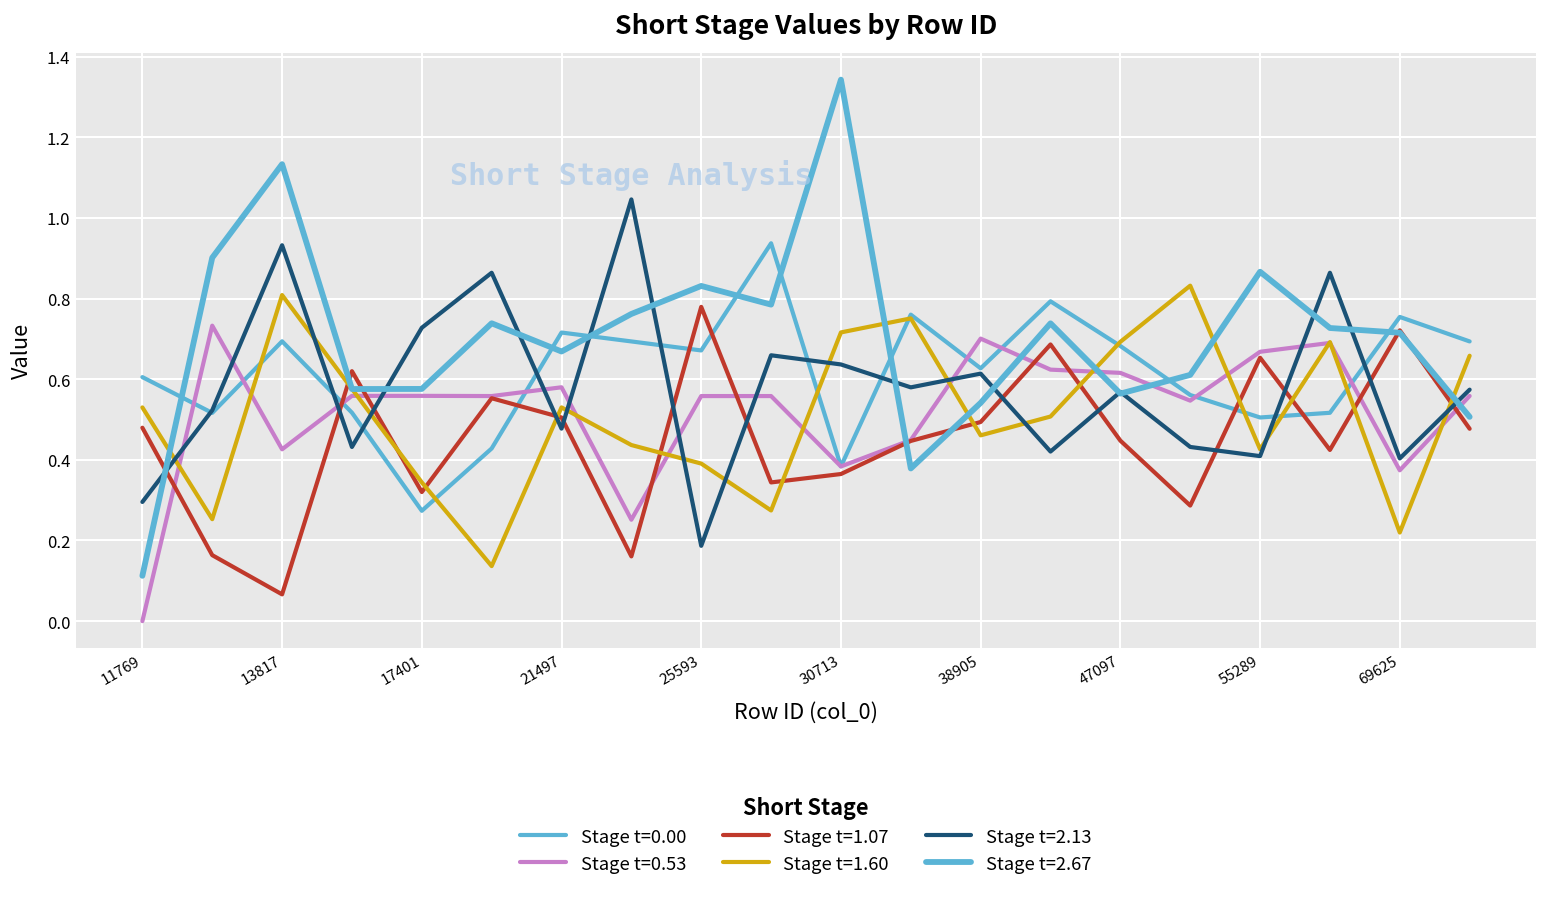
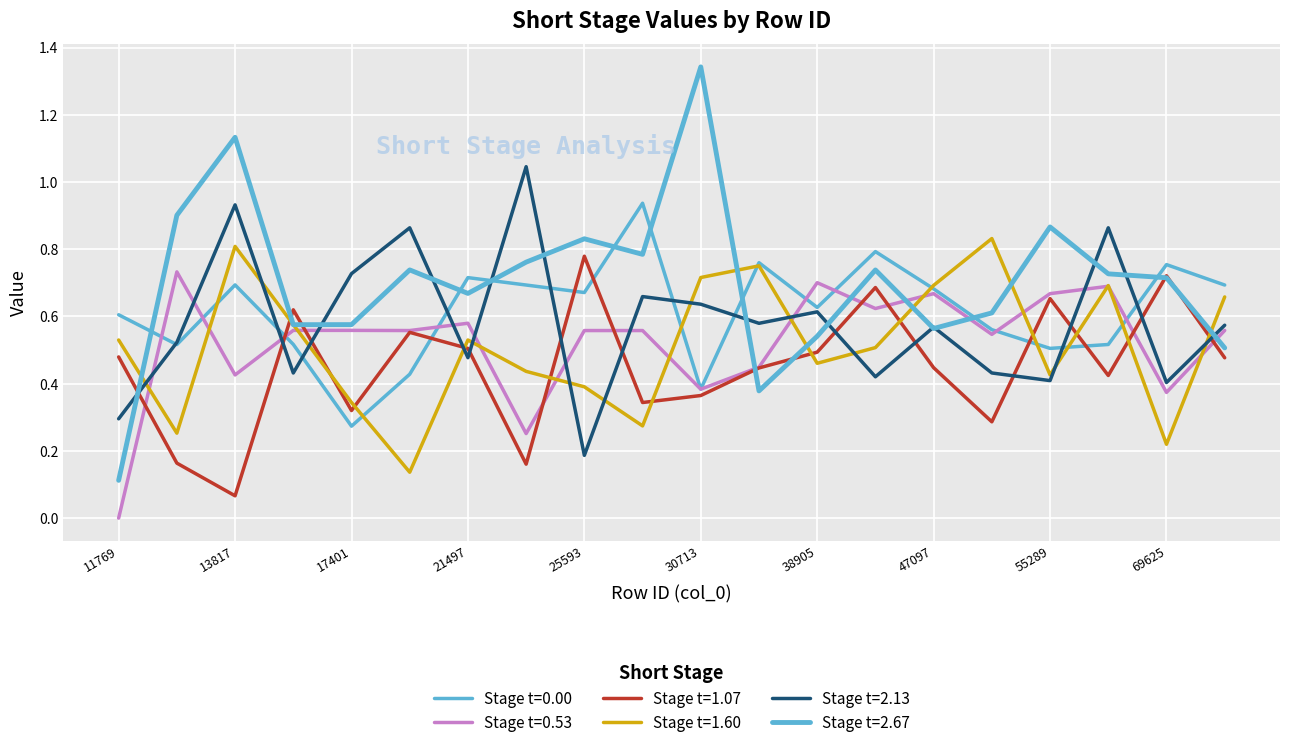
Stage t=0.53, 47097: 0.62 -> 0.67
